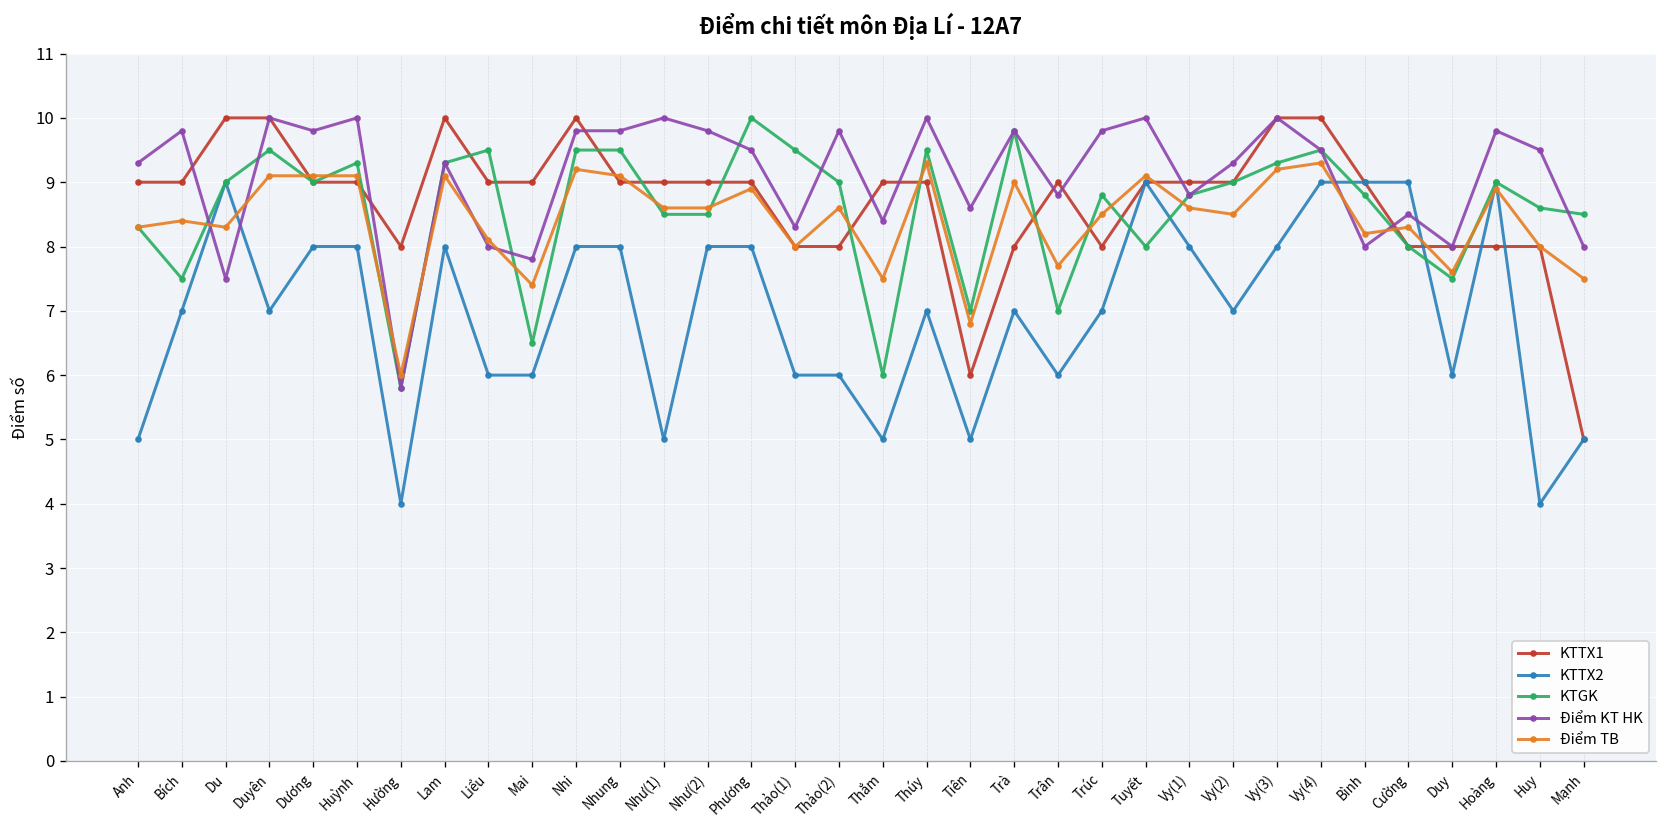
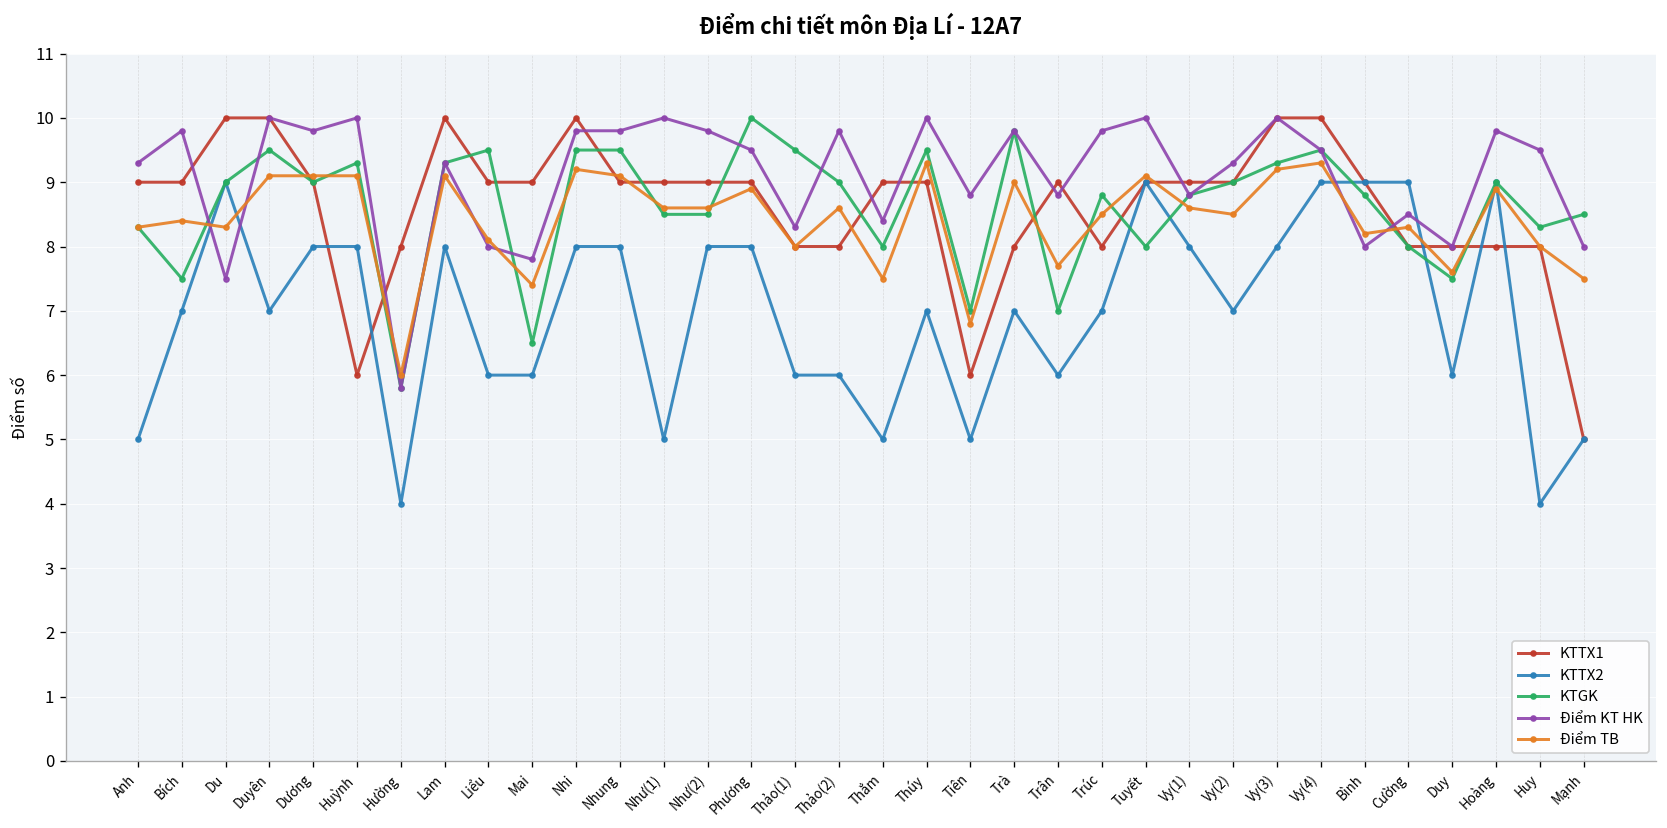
KTTX1, Huỳnh: 9 -> 6
KTGK, Thắm: 6 -> 8
Điểm KT HK, Tiên: 8.6 -> 8.8
KTGK, Huy: 8.6 -> 8.3
